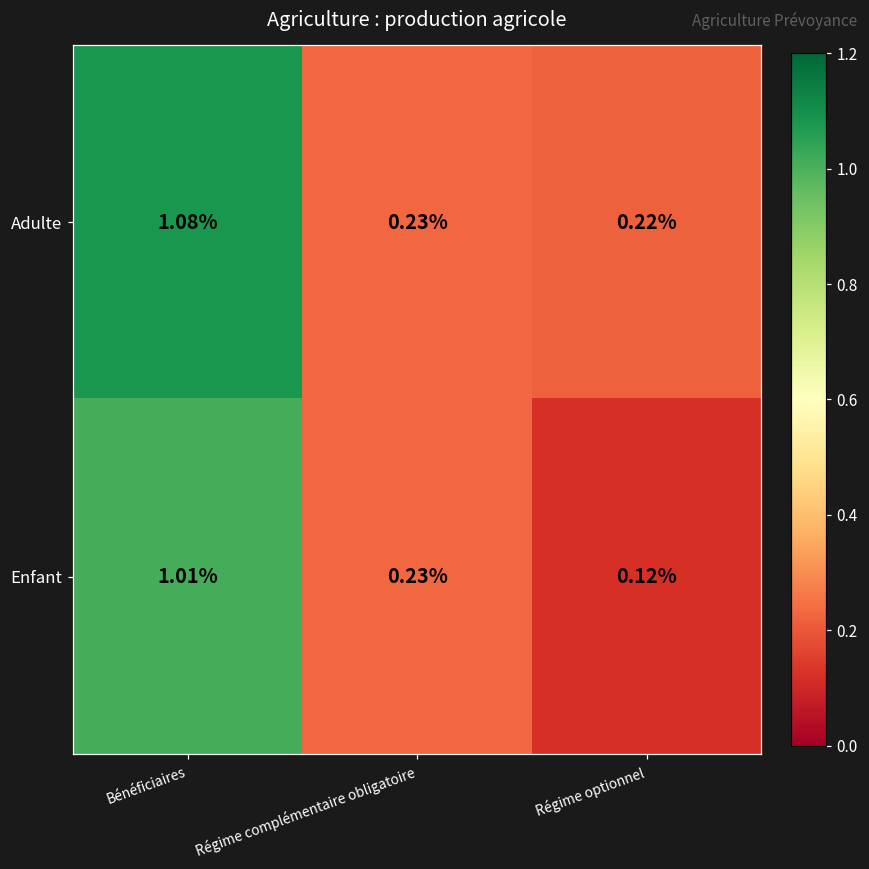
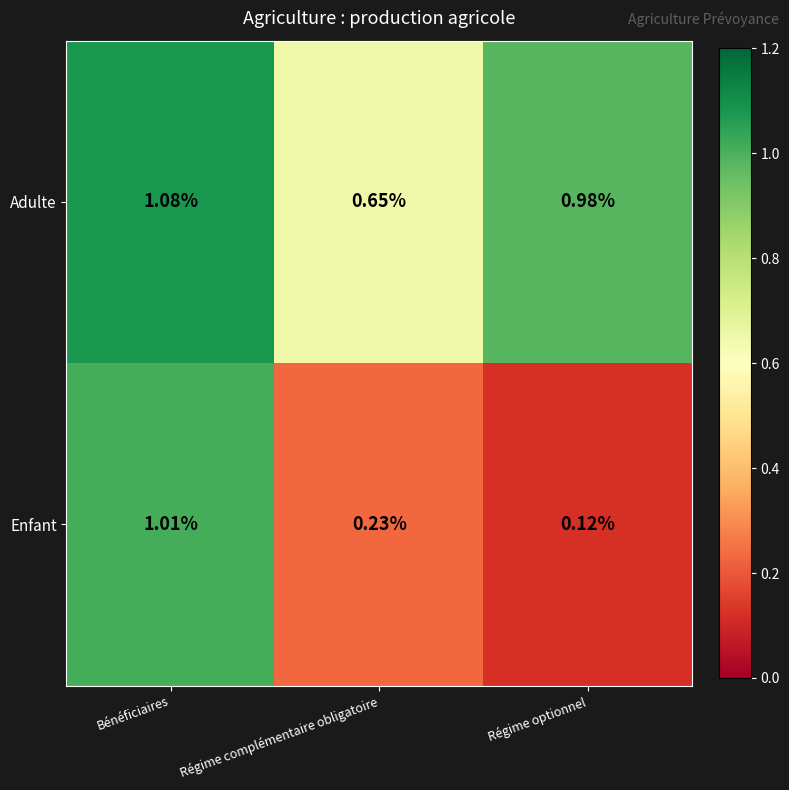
Adulte, Régime complémentaire obligatoire: 0.23% -> 0.65%
Adulte, Régime optionnel: 0.22% -> 0.98%
